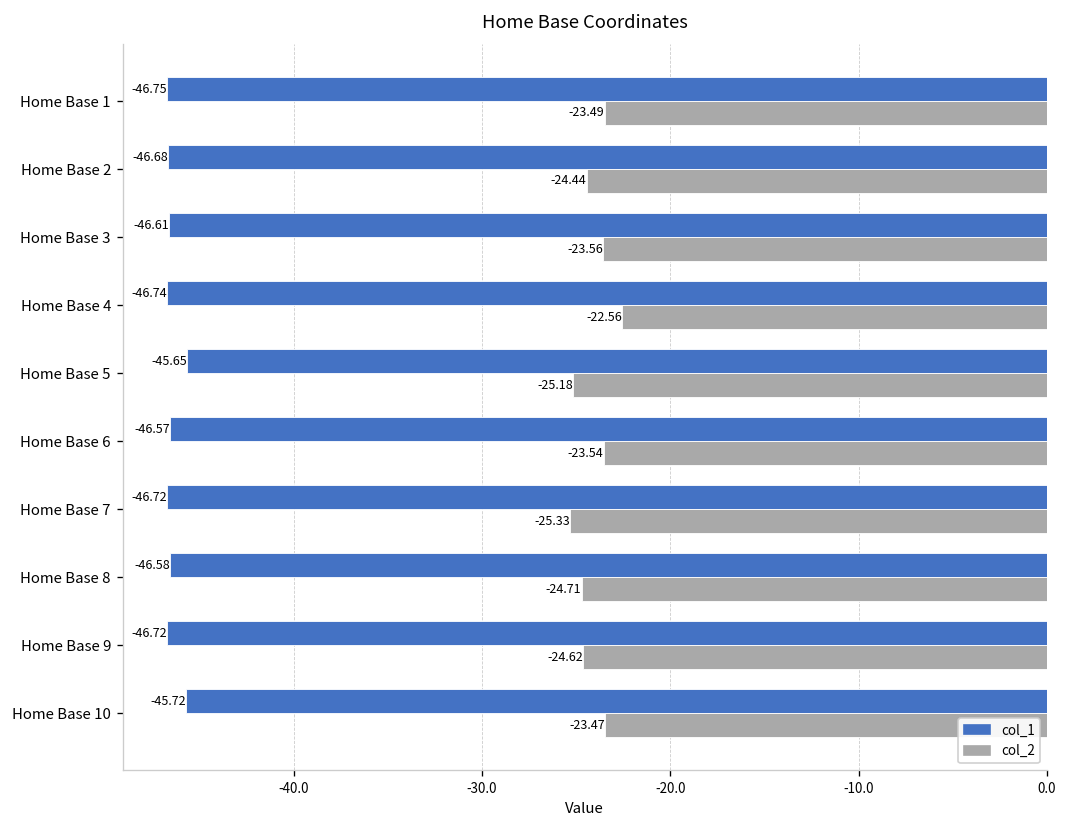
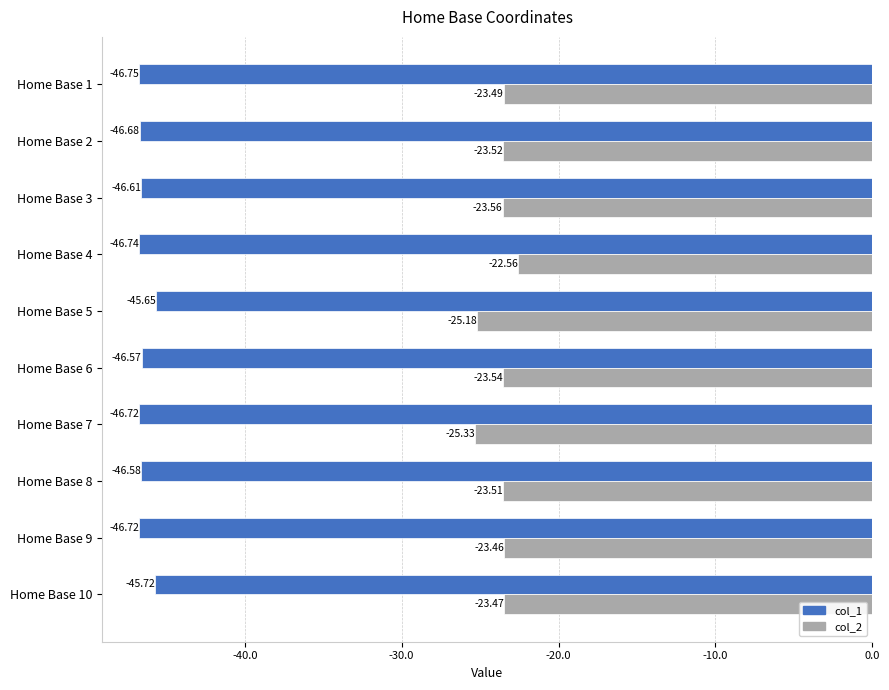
col_2, Home Base 2: -24.44 -> -23.52
col_2, Home Base 8: -24.71 -> -23.51
col_2, Home Base 9: -24.62 -> -23.46
